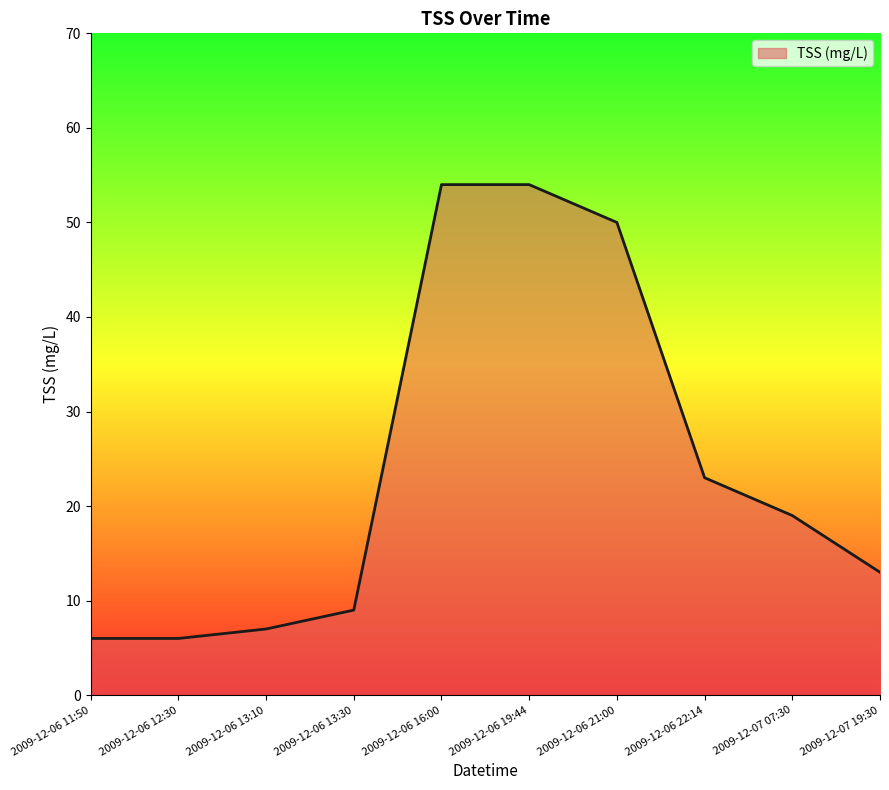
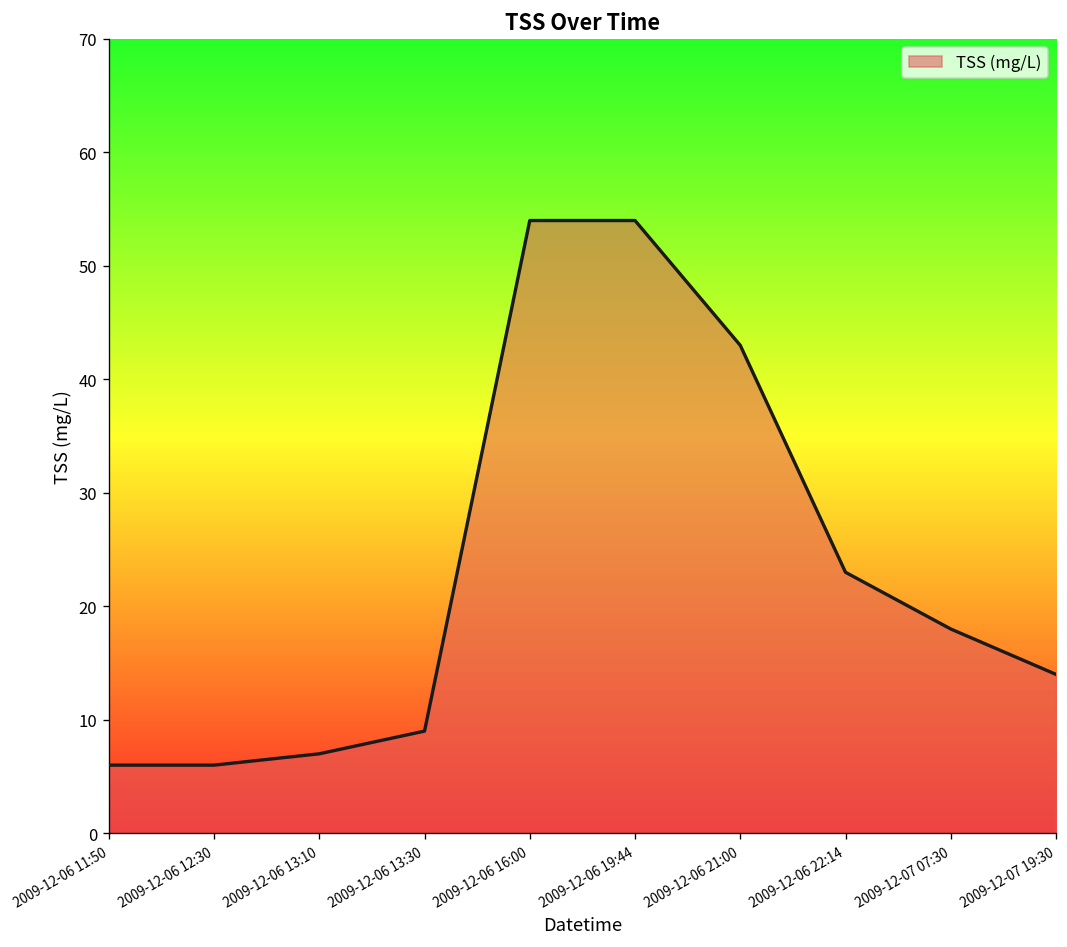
2009-12-06 21:00: 50 -> 43
2009-12-07 07:30: 19 -> 18
2009-12-07 19:30: 13 -> 14
